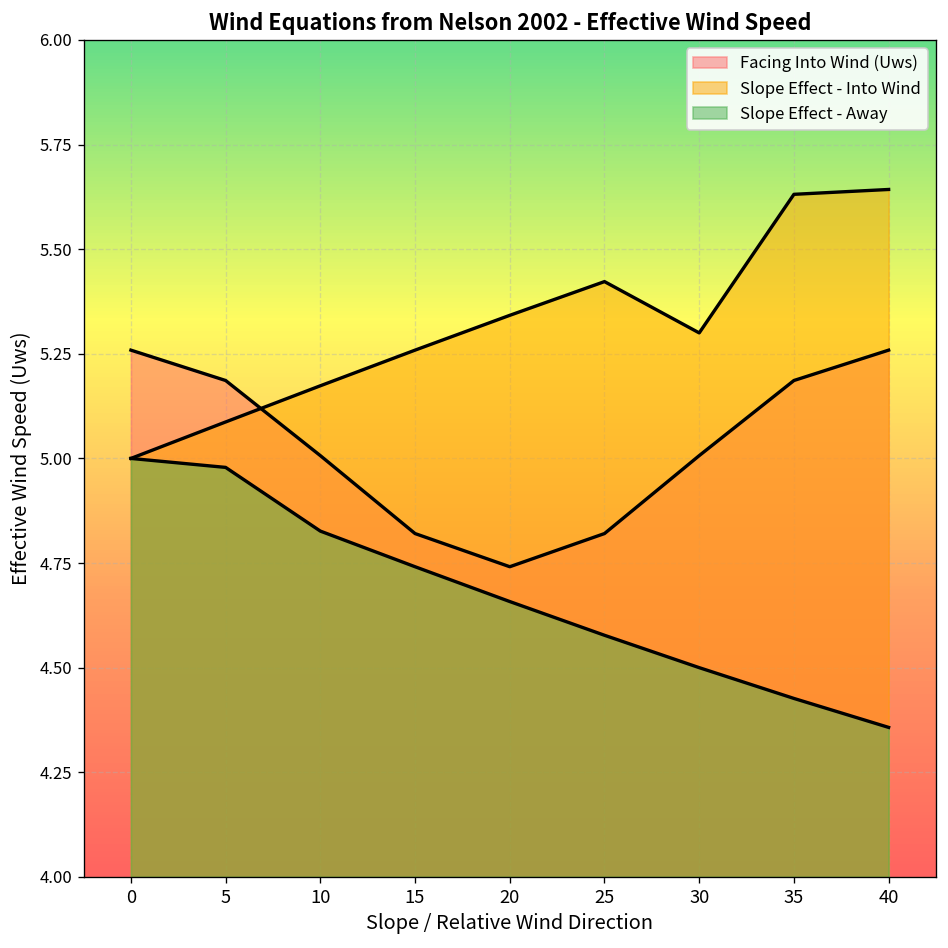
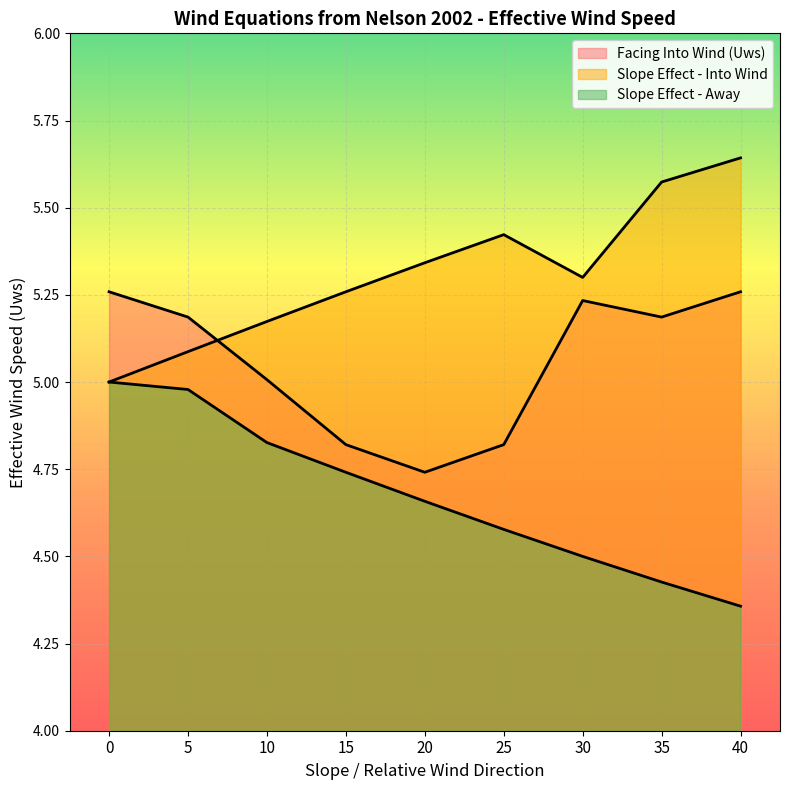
Facing Into Wind (Uws), 30: 5.01 -> 5.23
Slope Effect - Into Wind, 35: 5.63 -> 5.57
